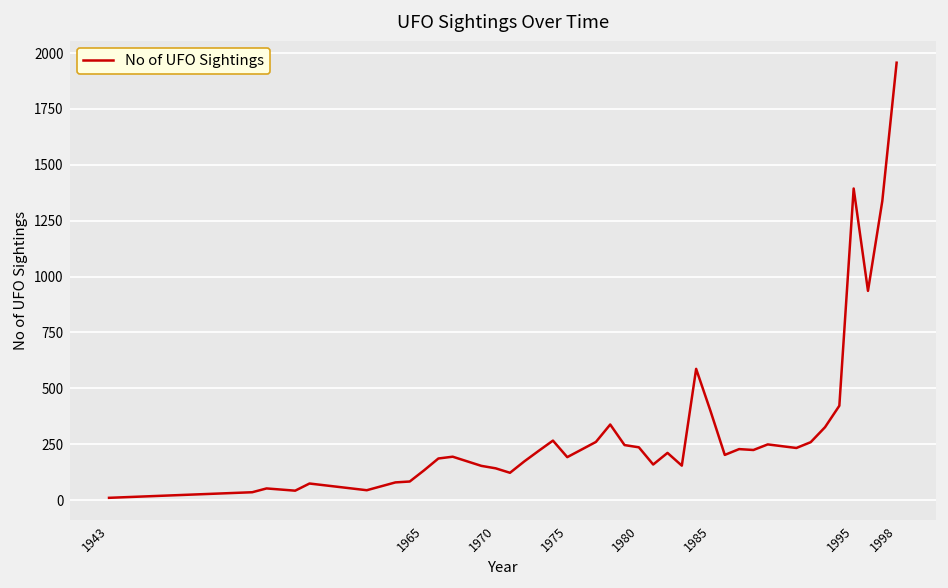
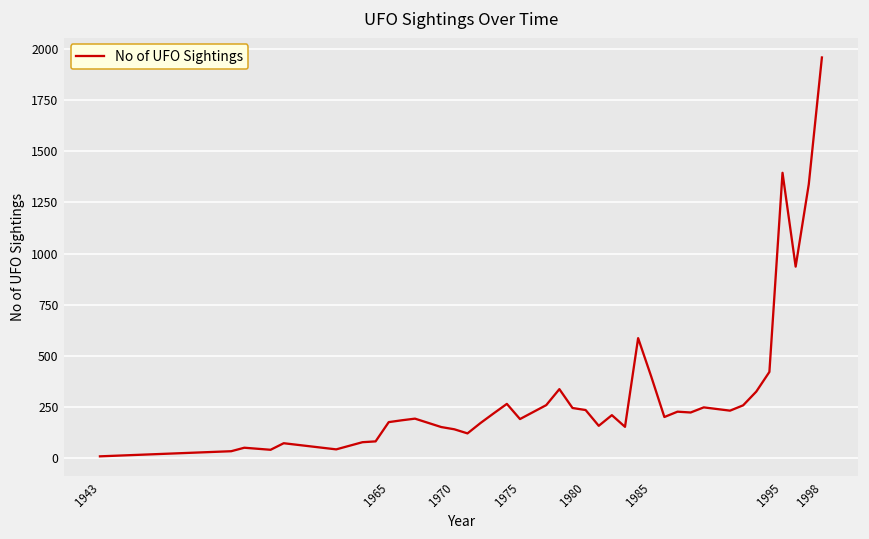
1965: 130 -> 180
